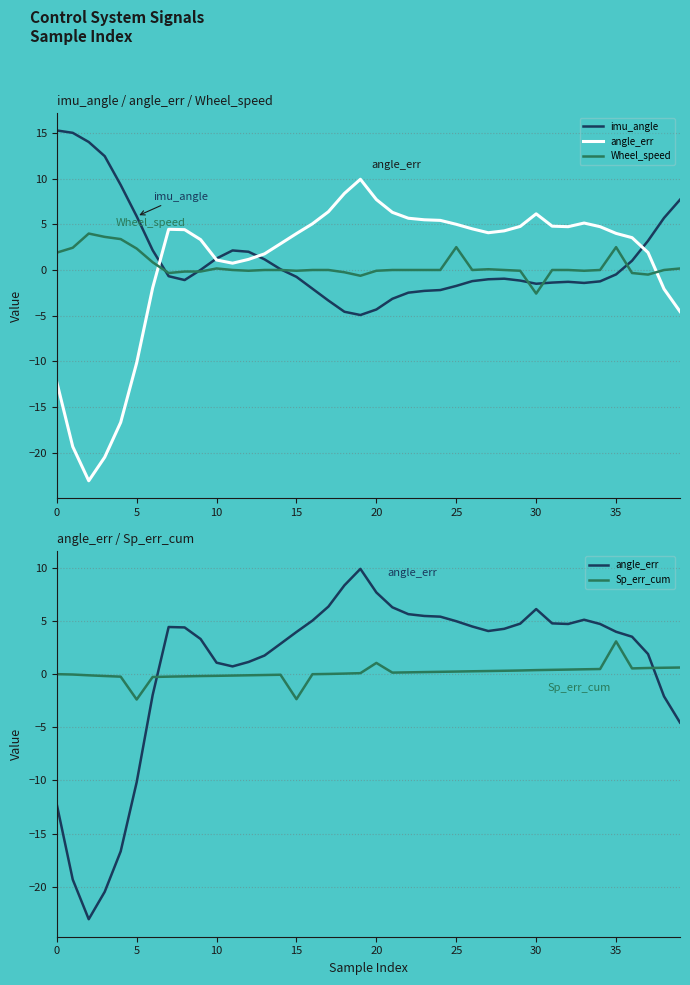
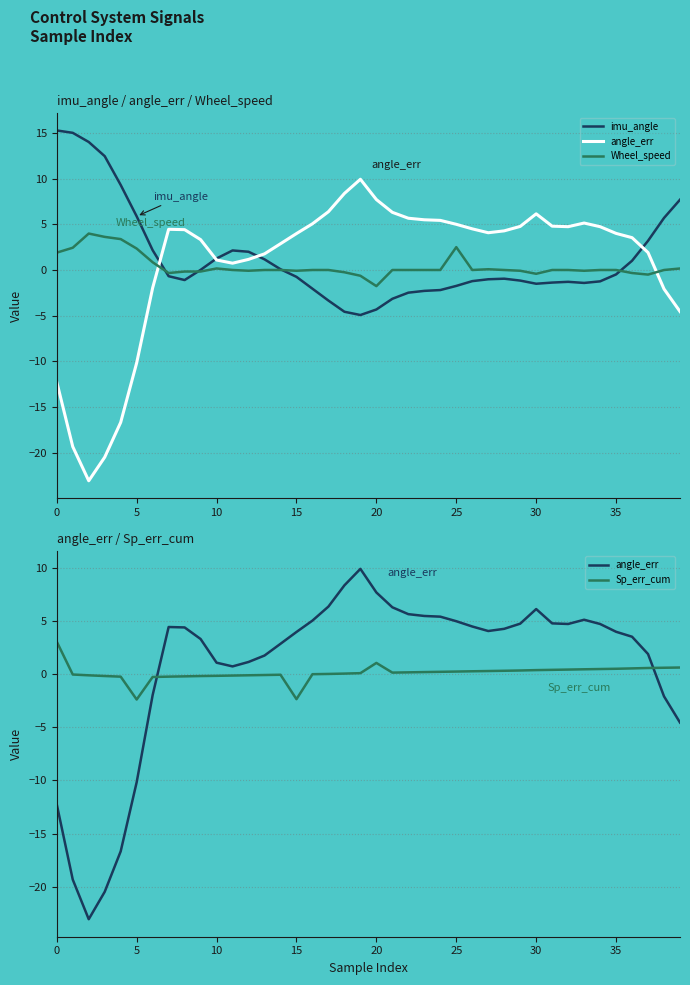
imu_angle / angle_err / Wheel_speed, Wheel_speed, 20: 0 -> -2
imu_angle / angle_err / Wheel_speed, Wheel_speed, 30: -3 -> 0
imu_angle / angle_err / Wheel_speed, Wheel_speed, 35: 3 -> 0
angle_err / Sp_err_cum, Sp_err_cum, 0: 0.0 -> 3.1
angle_err / Sp_err_cum, Sp_err_cum, 35: 3.1 -> 0.5
